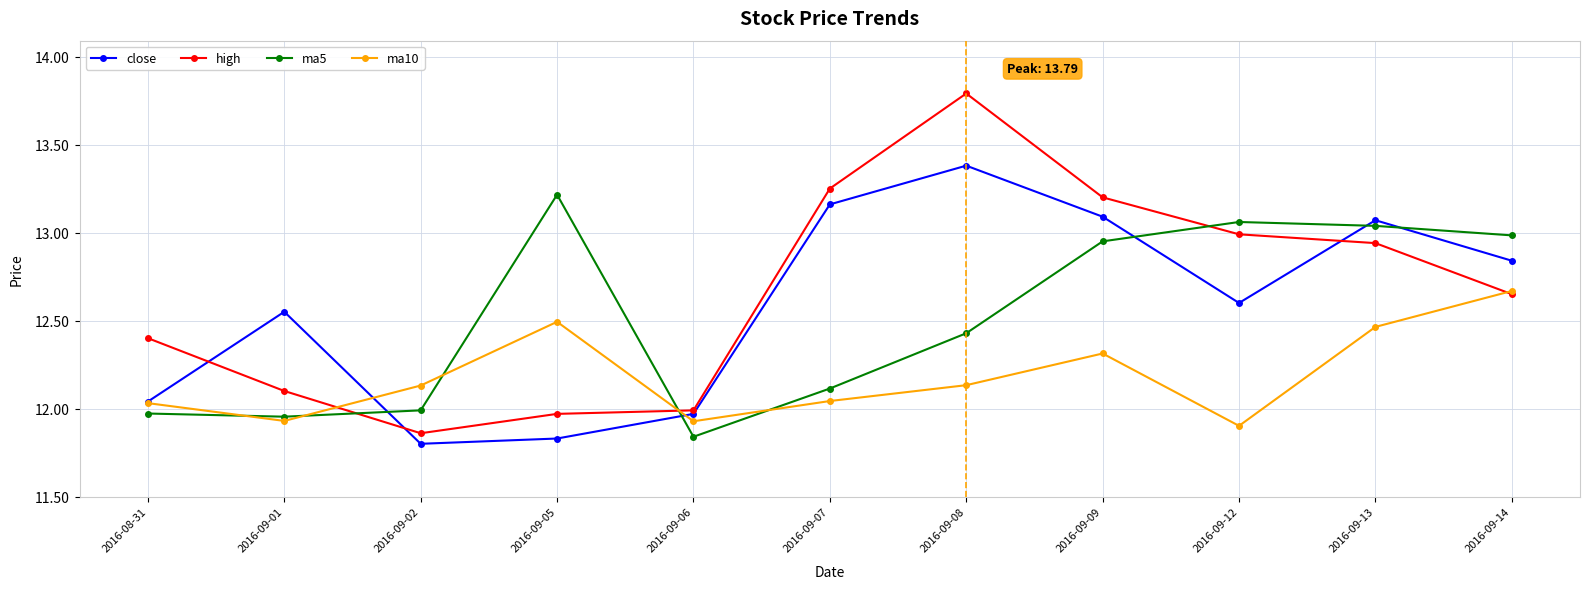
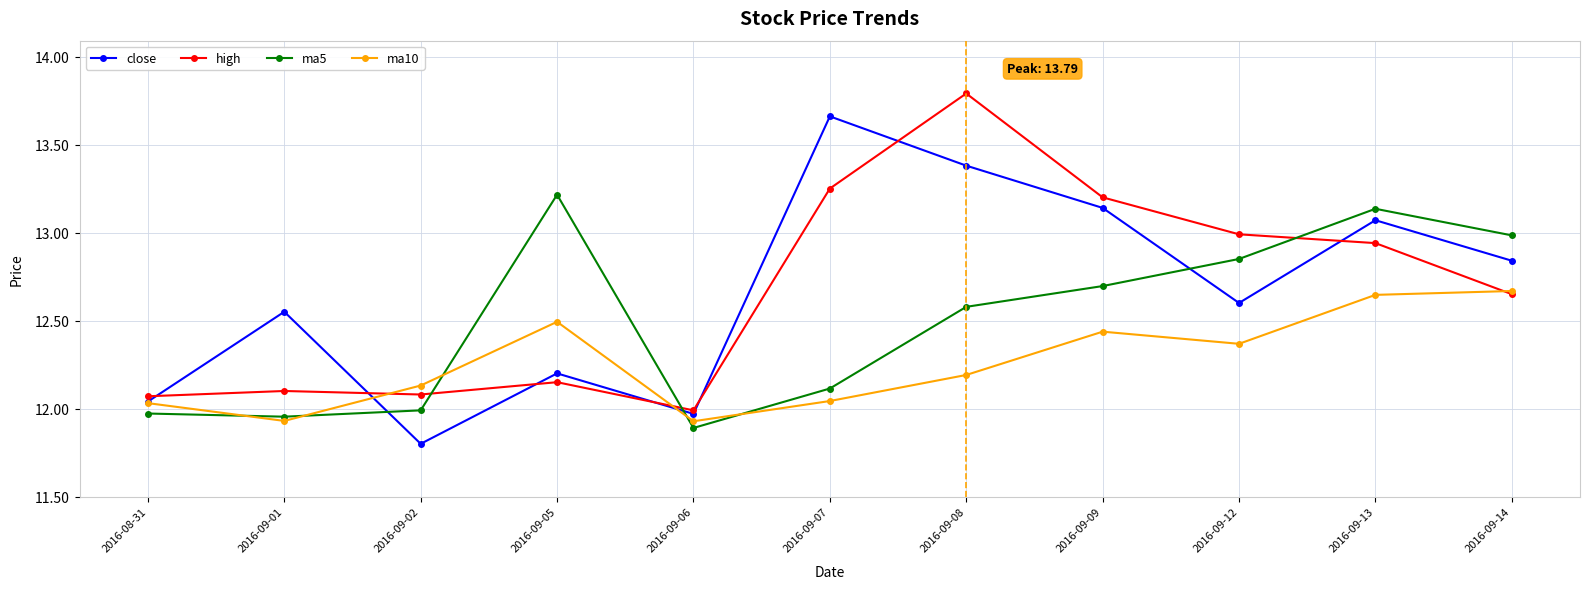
high, 2016-08-31: 12.40 -> 12.07
high, 2016-09-02: 11.86 -> 12.08
close, 2016-09-05: 11.83 -> 12.20
high, 2016-09-05: 11.97 -> 12.15
ma5, 2016-09-06: 11.84 -> 11.89
close, 2016-09-07: 13.16 -> 13.66
ma5, 2016-09-08: 12.43 -> 12.58
ma10, 2016-09-08: 12.13 -> 12.19
close, 2016-09-09: 13.09 -> 13.14
ma5, 2016-09-09: 12.95 -> 12.70
ma10, 2016-09-09: 12.31 -> 12.44
ma5, 2016-09-12: 13.06 -> 12.85
ma10, 2016-09-12: 11.90 -> 12.37
ma5, 2016-09-13: 13.04 -> 13.14
ma10, 2016-09-13: 12.46 -> 12.65
